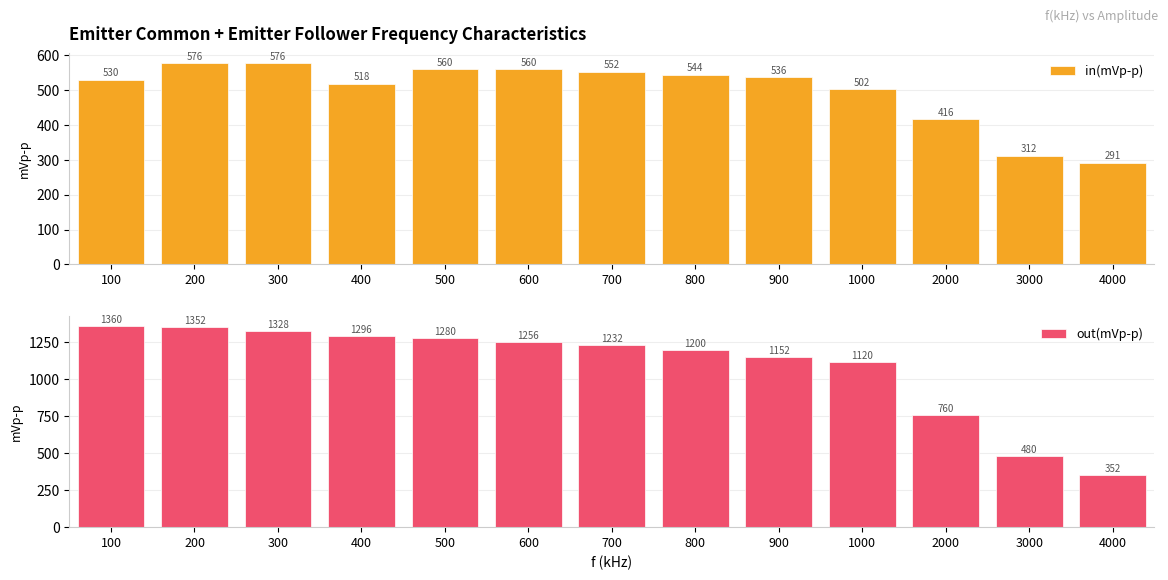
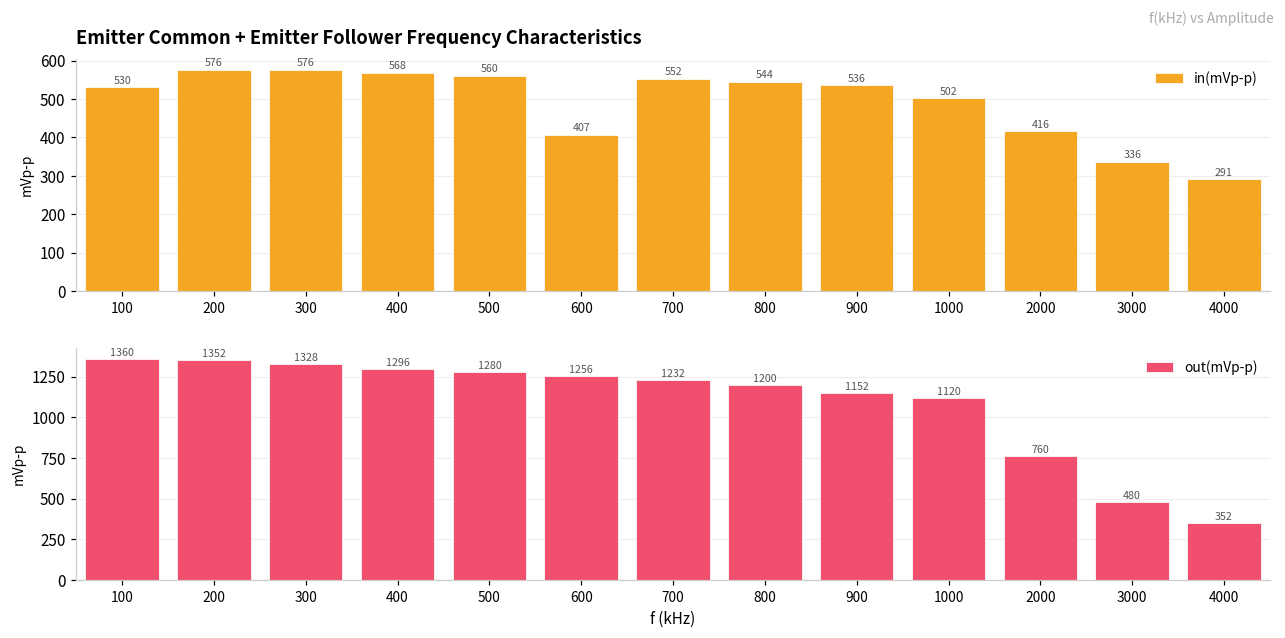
Emitter Common + Emitter Follower Frequency Characteristics, 400: 518 -> 568
Emitter Common + Emitter Follower Frequency Characteristics, 600: 560 -> 407
Emitter Common + Emitter Follower Frequency Characteristics, 3000: 312 -> 336
